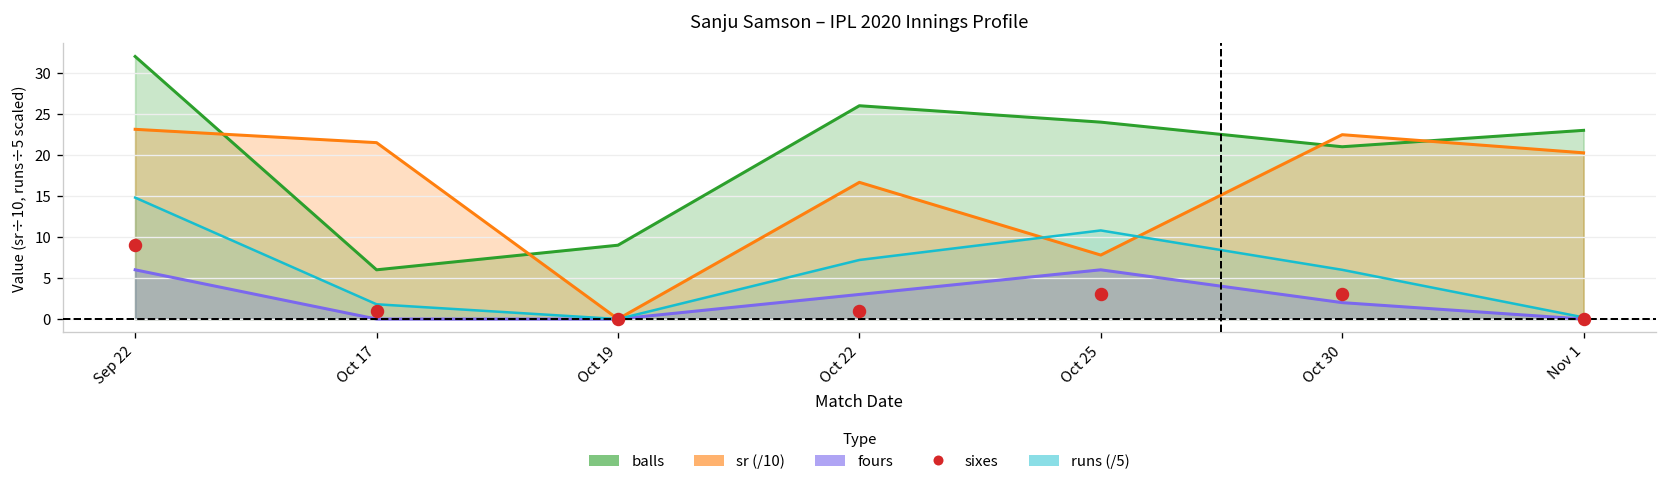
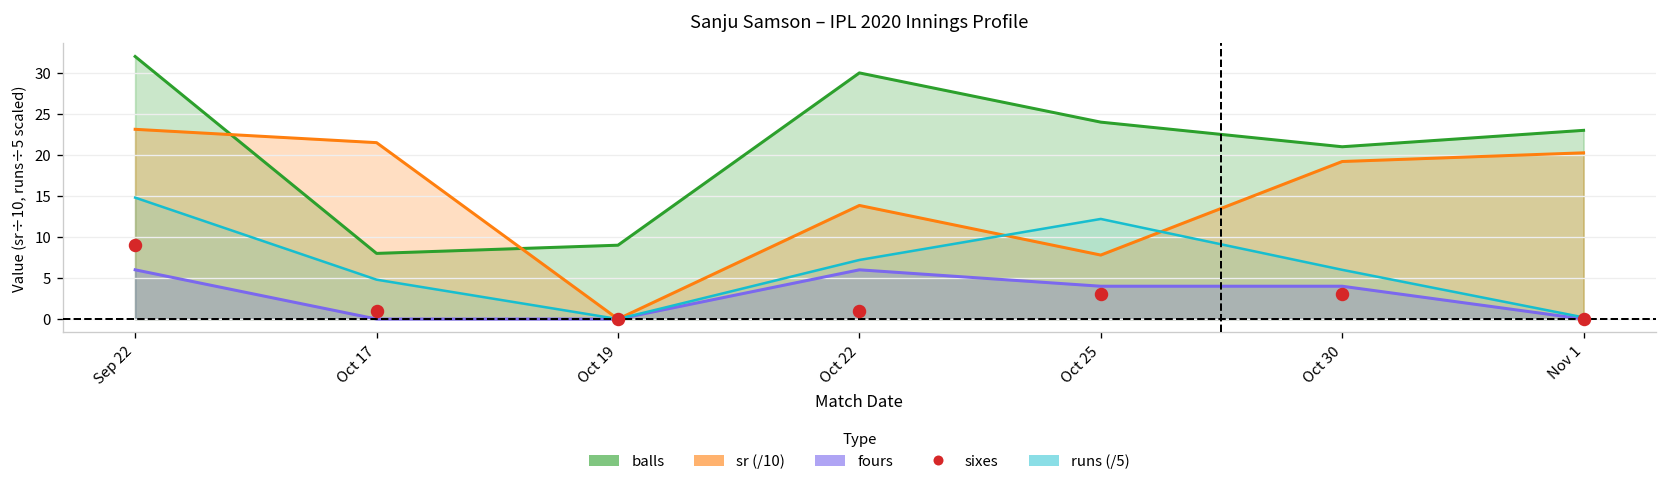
balls, Oct 17: 6 -> 8
runs (/5), Oct 17: 2 -> 5
balls, Oct 22: 26 -> 30
sr (/10), Oct 22: 17 -> 14
fours, Oct 22: 3 -> 6
fours, Oct 25: 6 -> 4
runs (/5), Oct 25: 11 -> 12
sr (/10), Oct 30: 22 -> 19
fours, Oct 30: 2 -> 4
